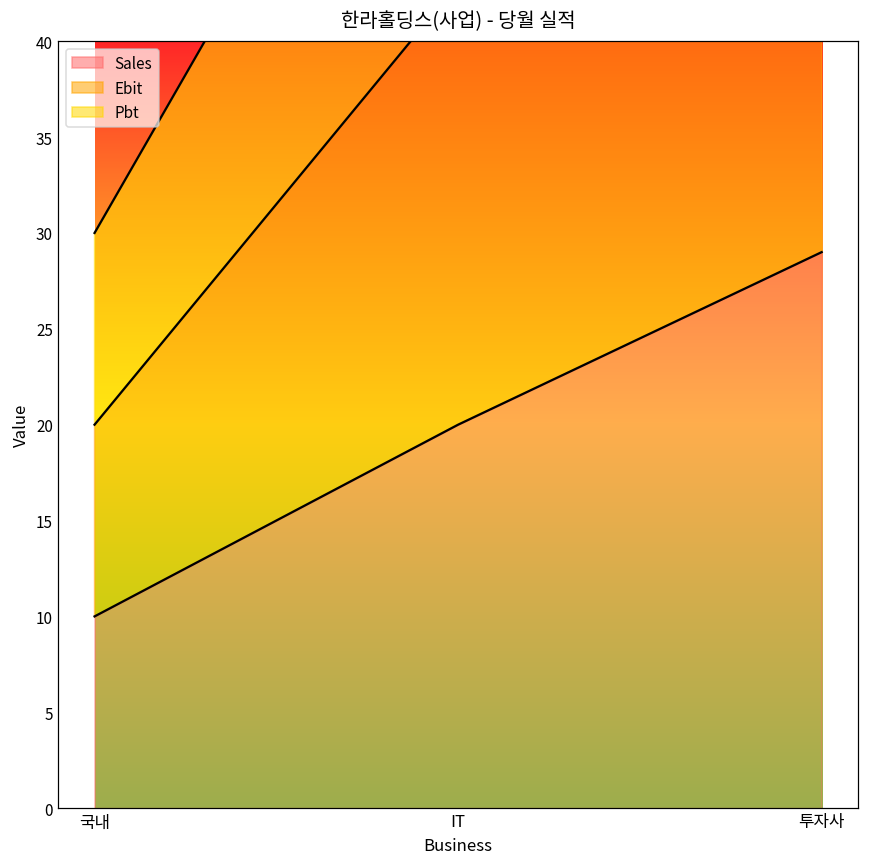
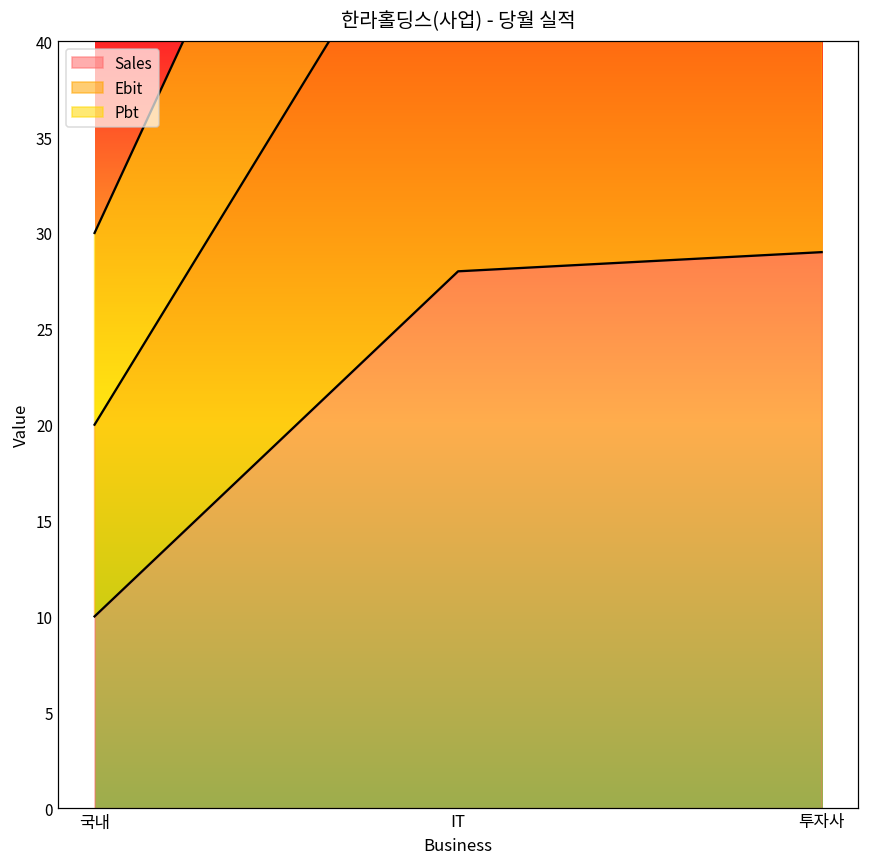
Sales, IT: 20 -> 28
